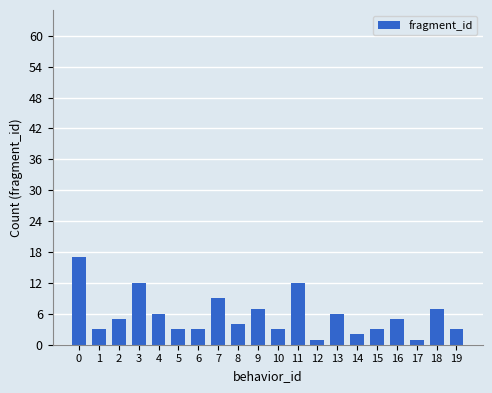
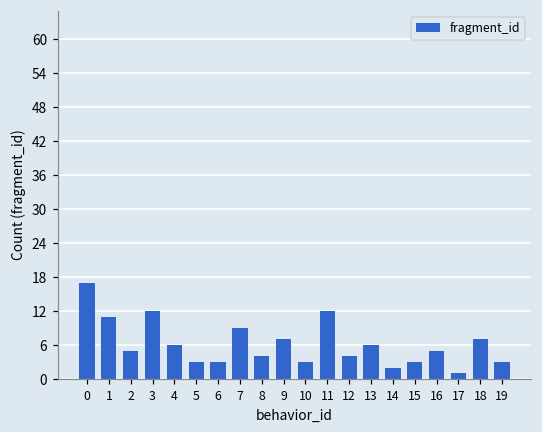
1: 3 -> 11
12: 1 -> 4
